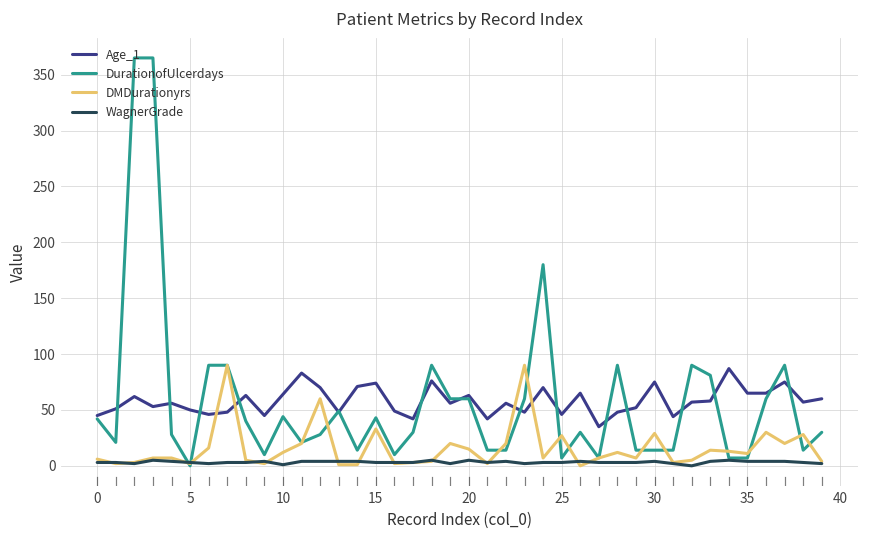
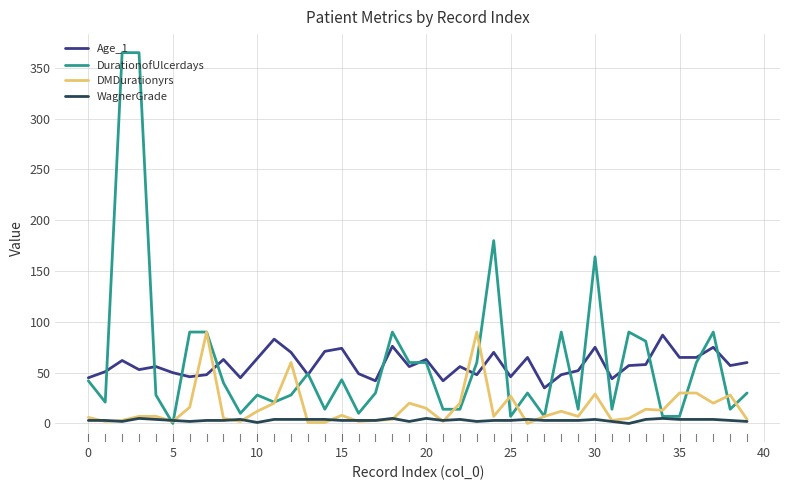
DurationofUlcerdays, 10: 44 -> 28
DMDurationyrs, 15: 33 -> 8
DurationofUlcerdays, 30: 14 -> 164
DMDurationyrs, 35: 11 -> 30
